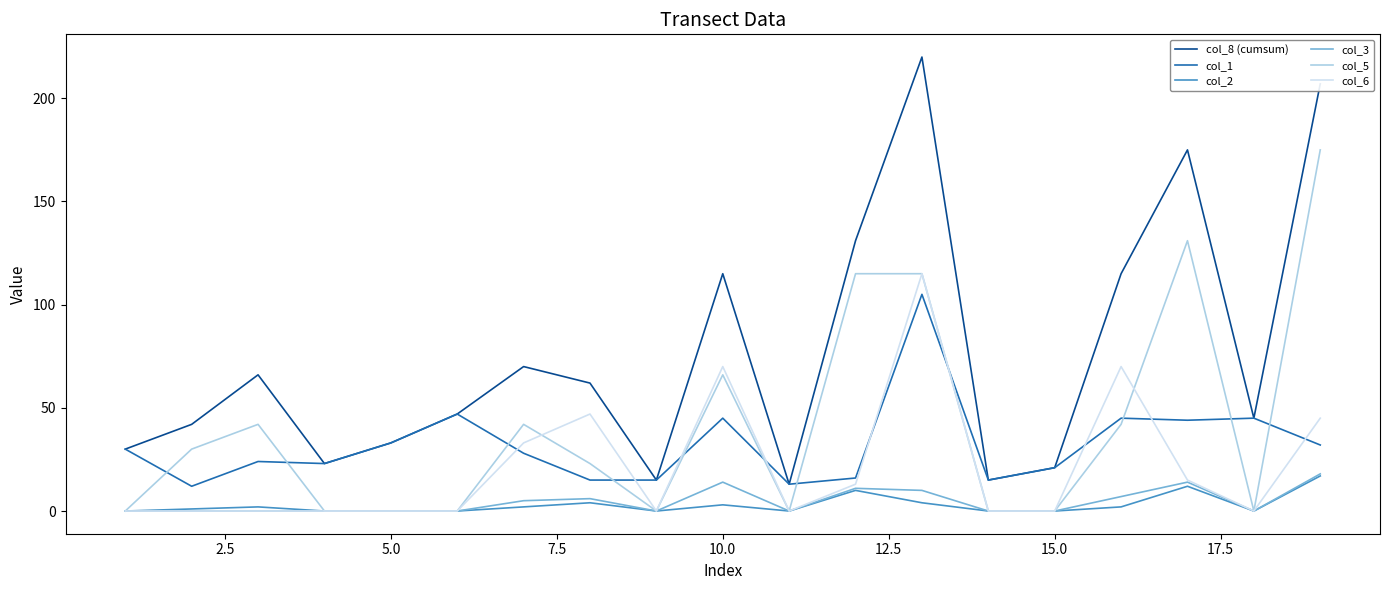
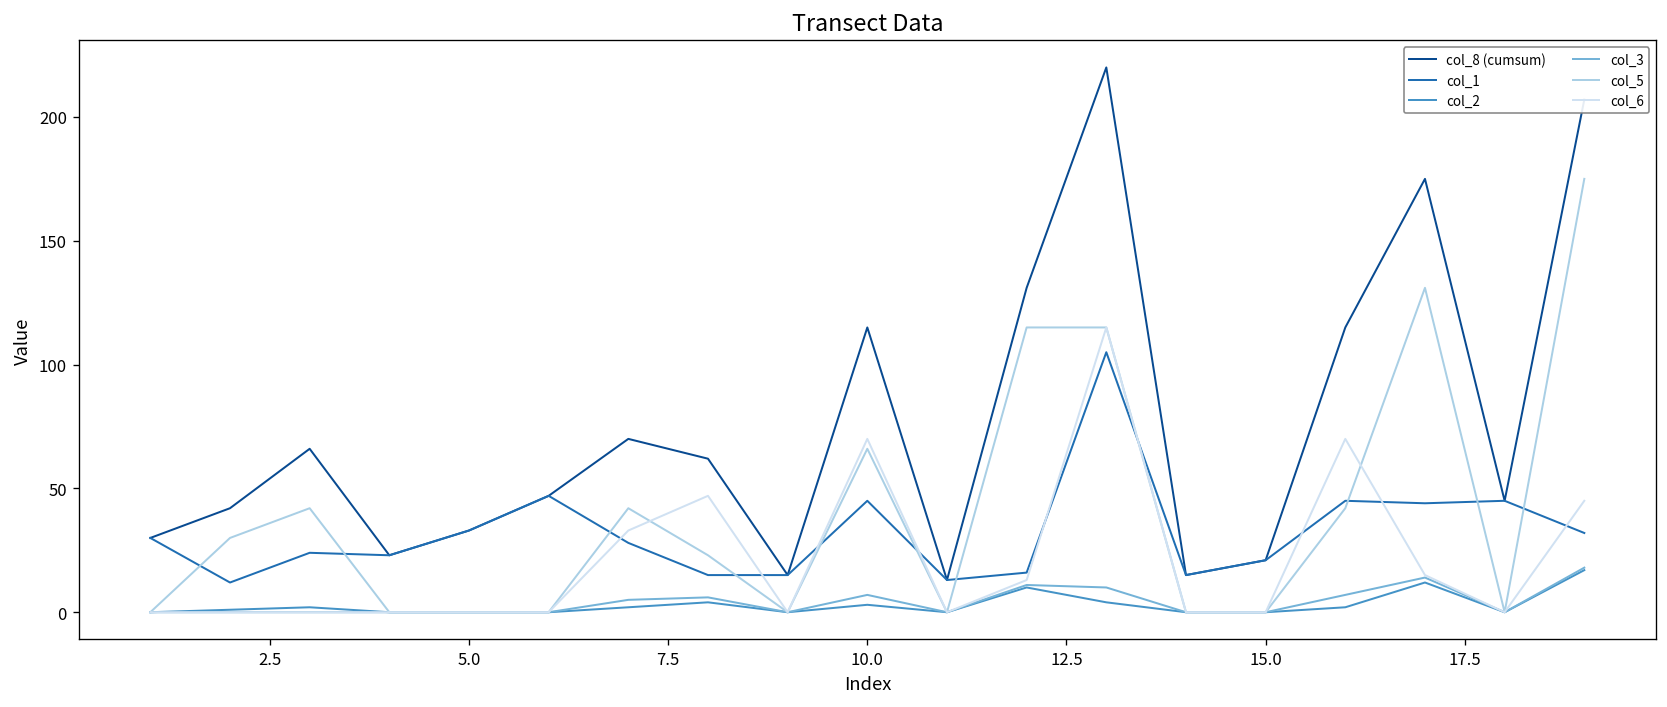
col_3, 10.0: 14 -> 7
